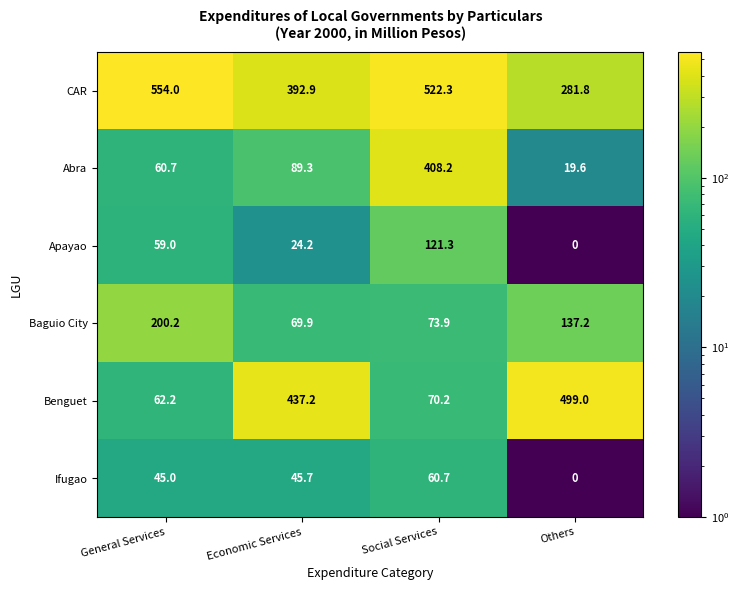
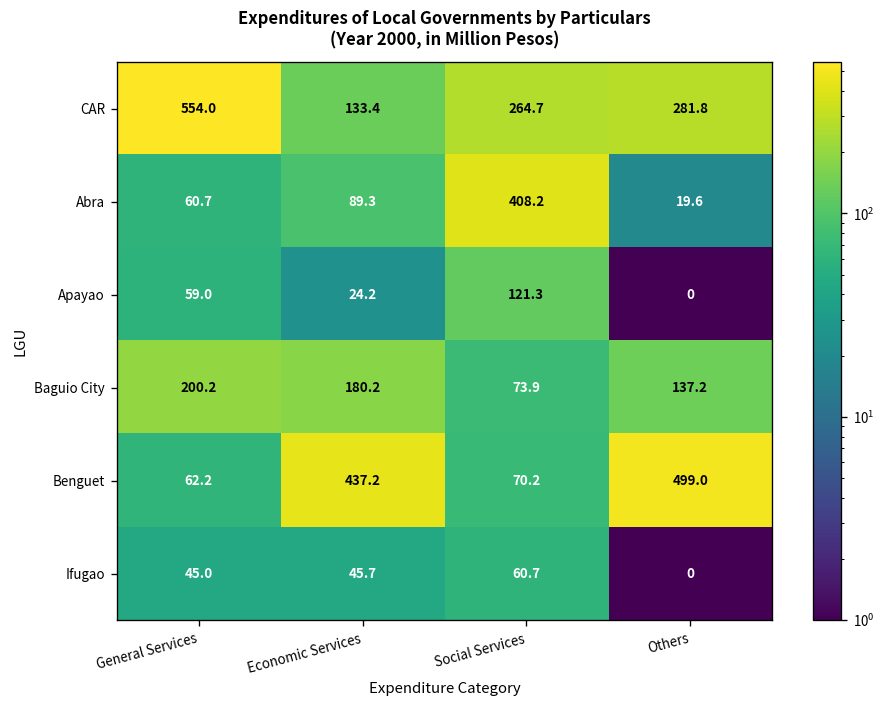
CAR, Economic Services: 392.9 -> 133.4
CAR, Social Services: 522.3 -> 264.7
Baguio City, Economic Services: 69.9 -> 180.2
